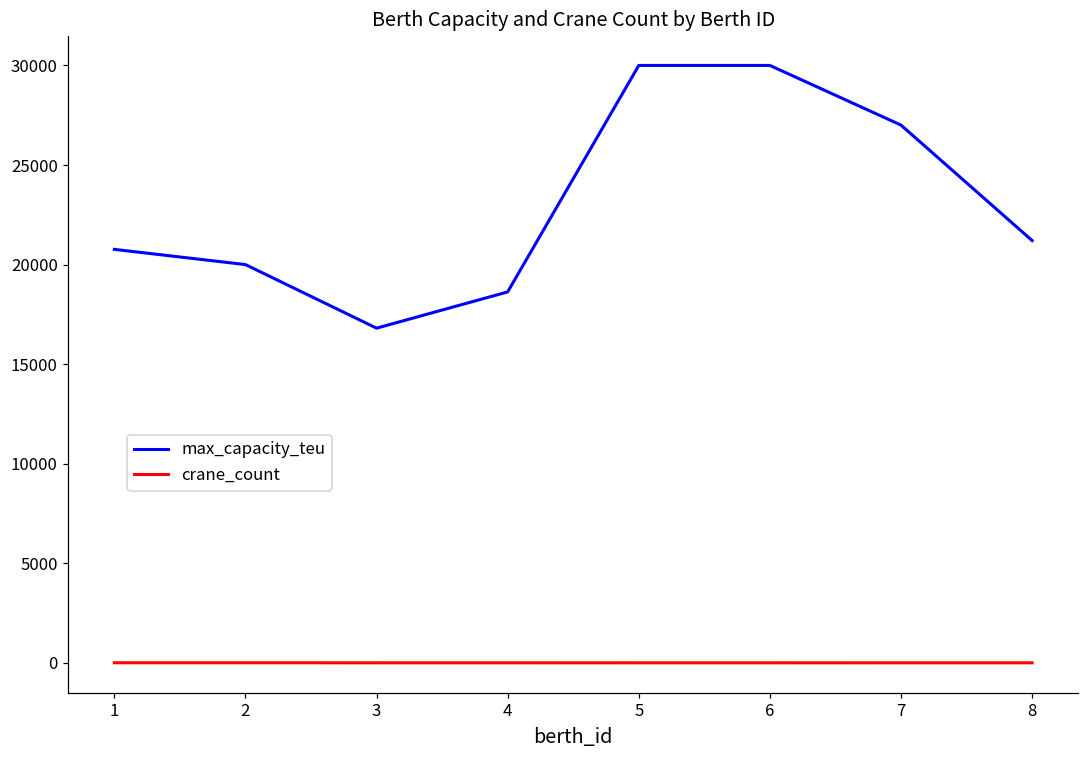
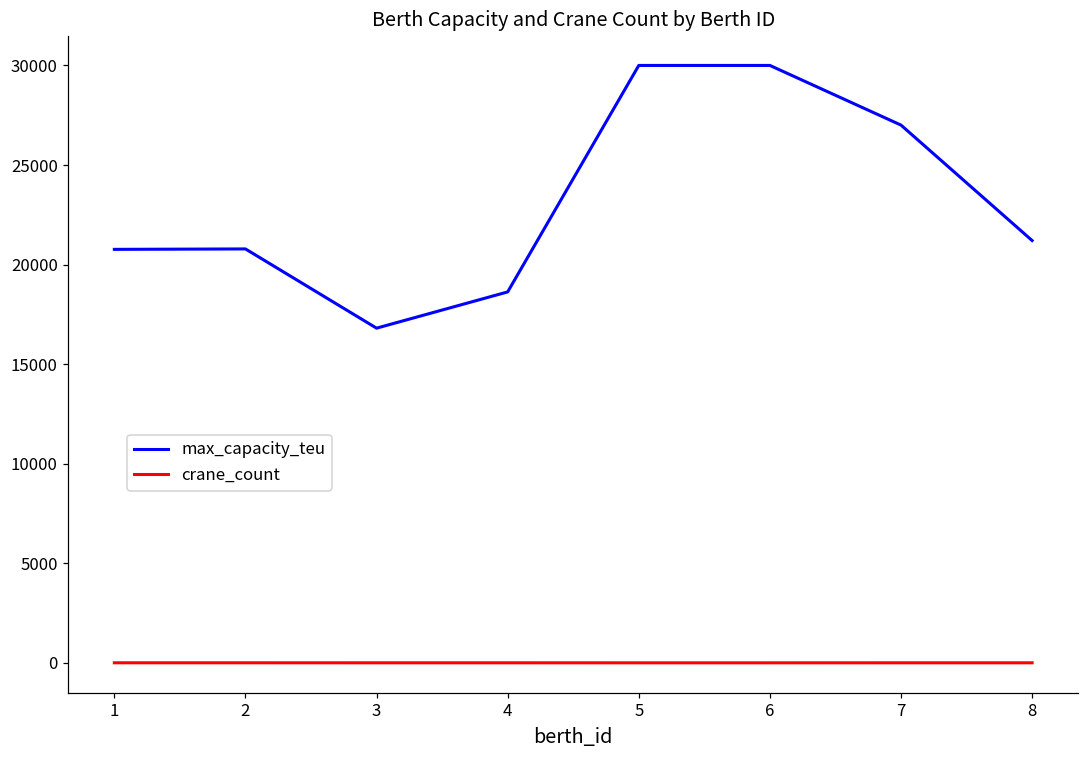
max_capacity_teu, 2: 20000 -> 20800
